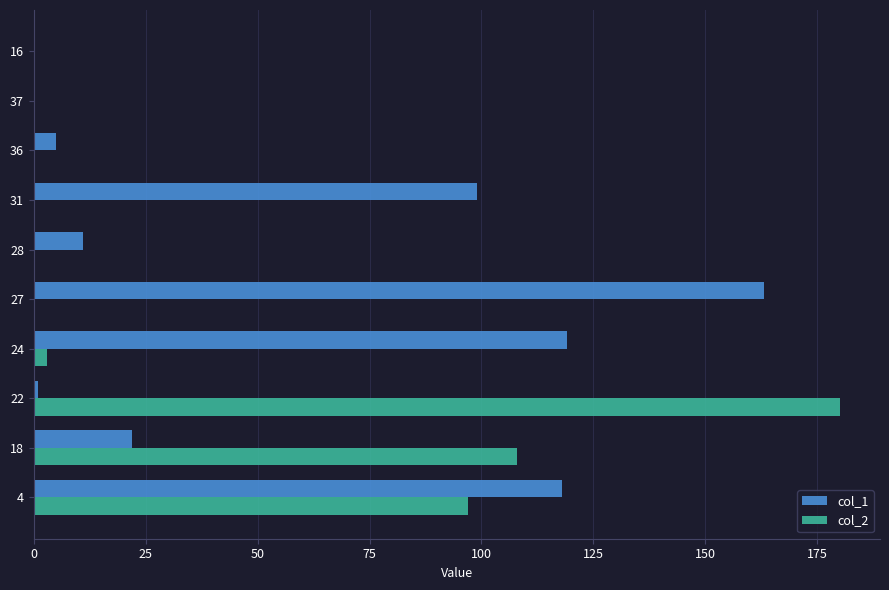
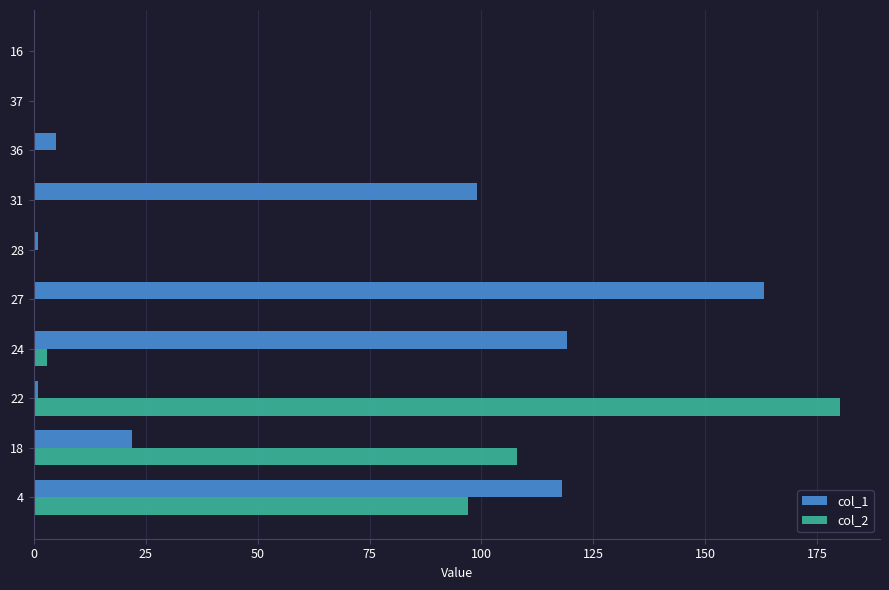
col_1, 28: 11 -> 1
